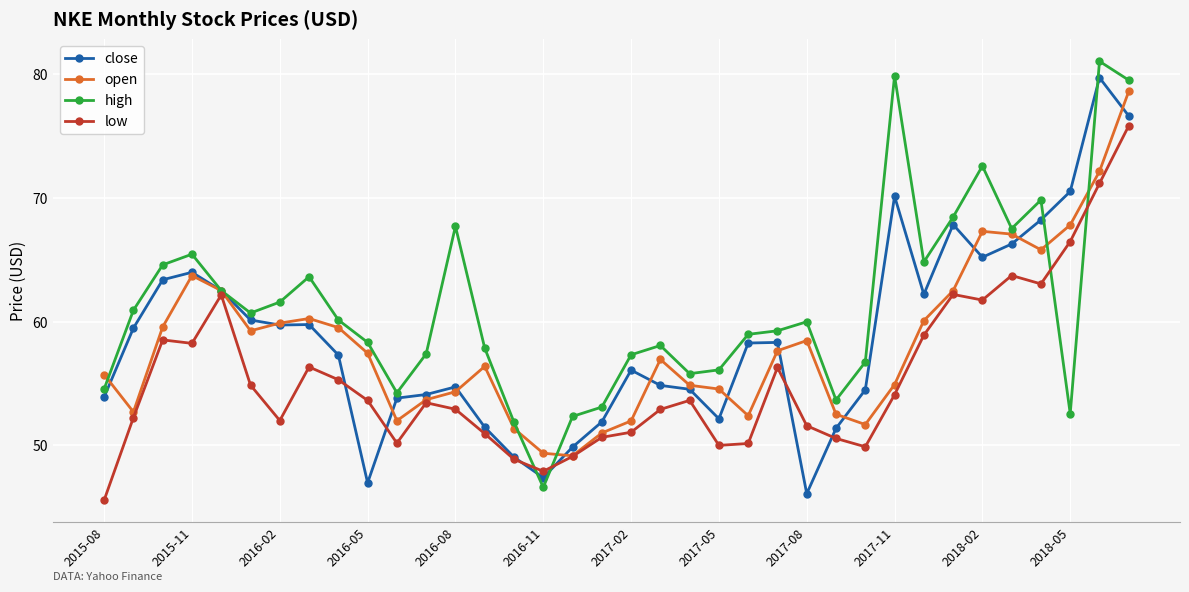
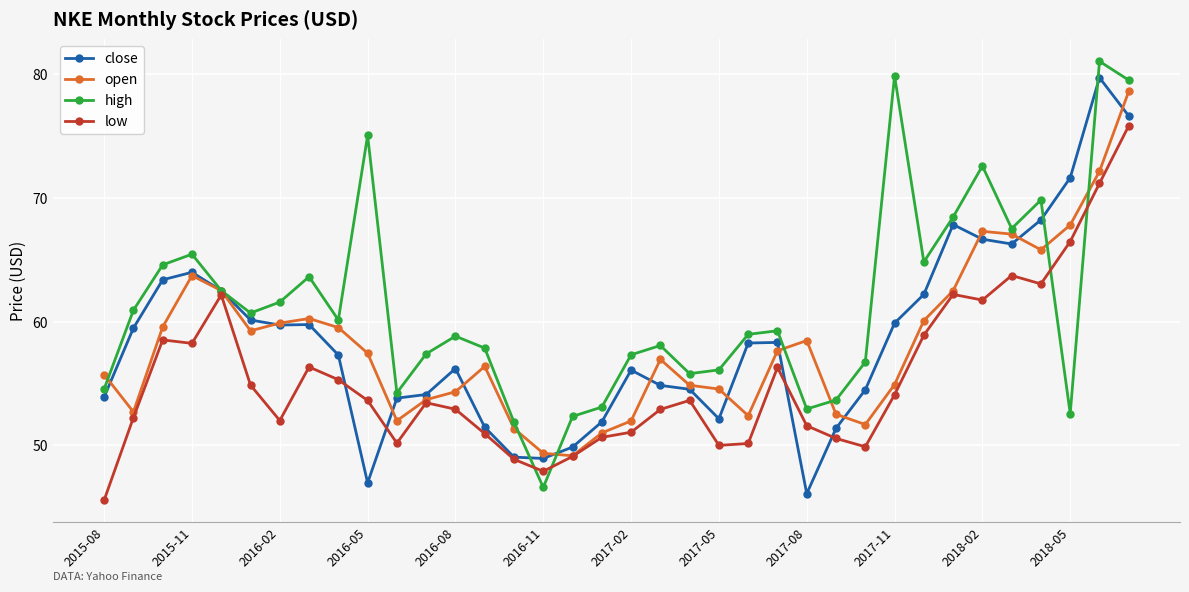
high, 2016-05: 58.3 -> 75.0
close, 2016-08: 54.7 -> 56.2
high, 2016-08: 67.7 -> 58.8
close, 2016-11: 47.4 -> 49.0
high, 2017-08: 60.0 -> 52.9
close, 2017-11: 70.1 -> 59.9
close, 2018-02: 65.2 -> 66.6
close, 2018-05: 70.5 -> 71.6
